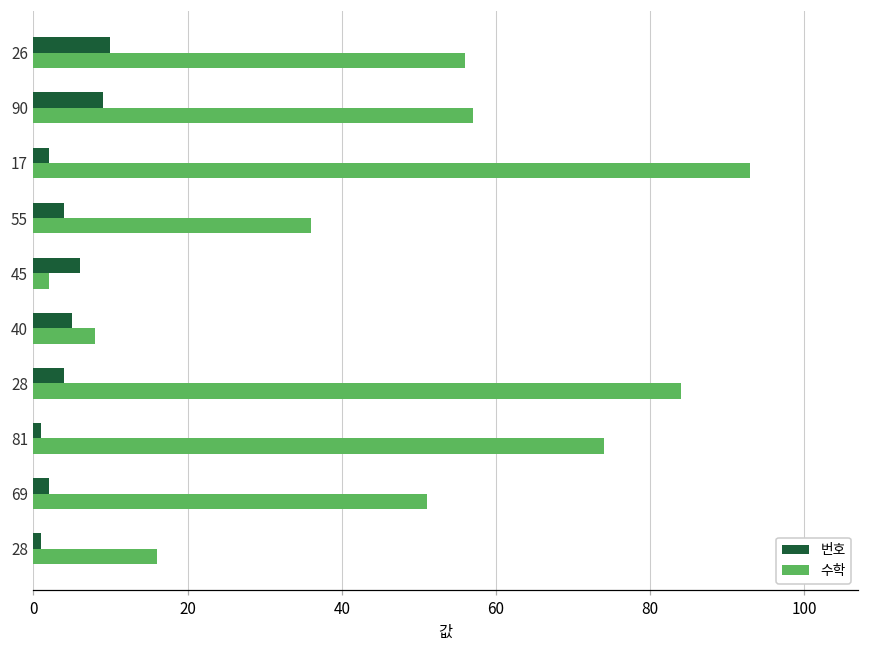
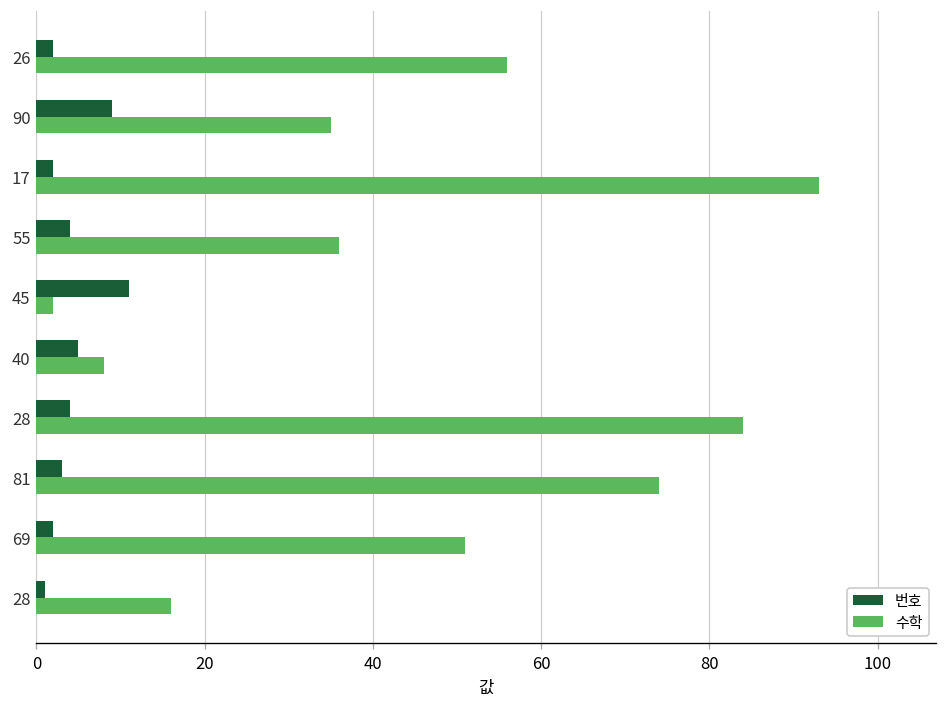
번호, 26: 10 -> 2
수학, 90: 57 -> 35
번호, 45: 6 -> 11
번호, 81: 1 -> 3
